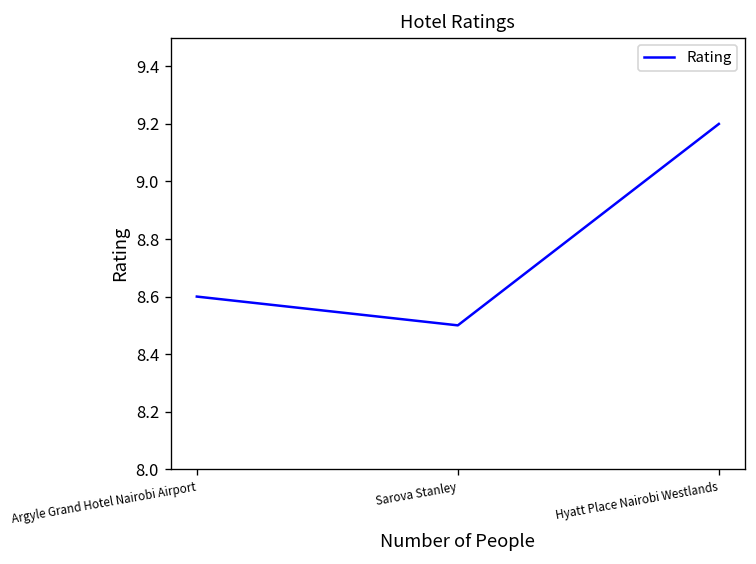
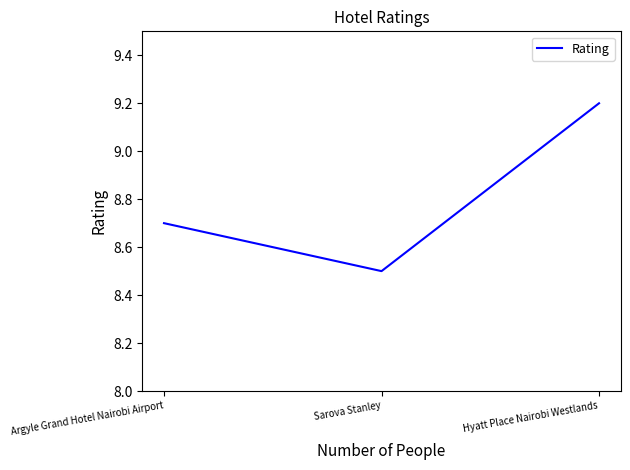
Argyle Grand Hotel Nairobi Airport: 8.6 -> 8.7
